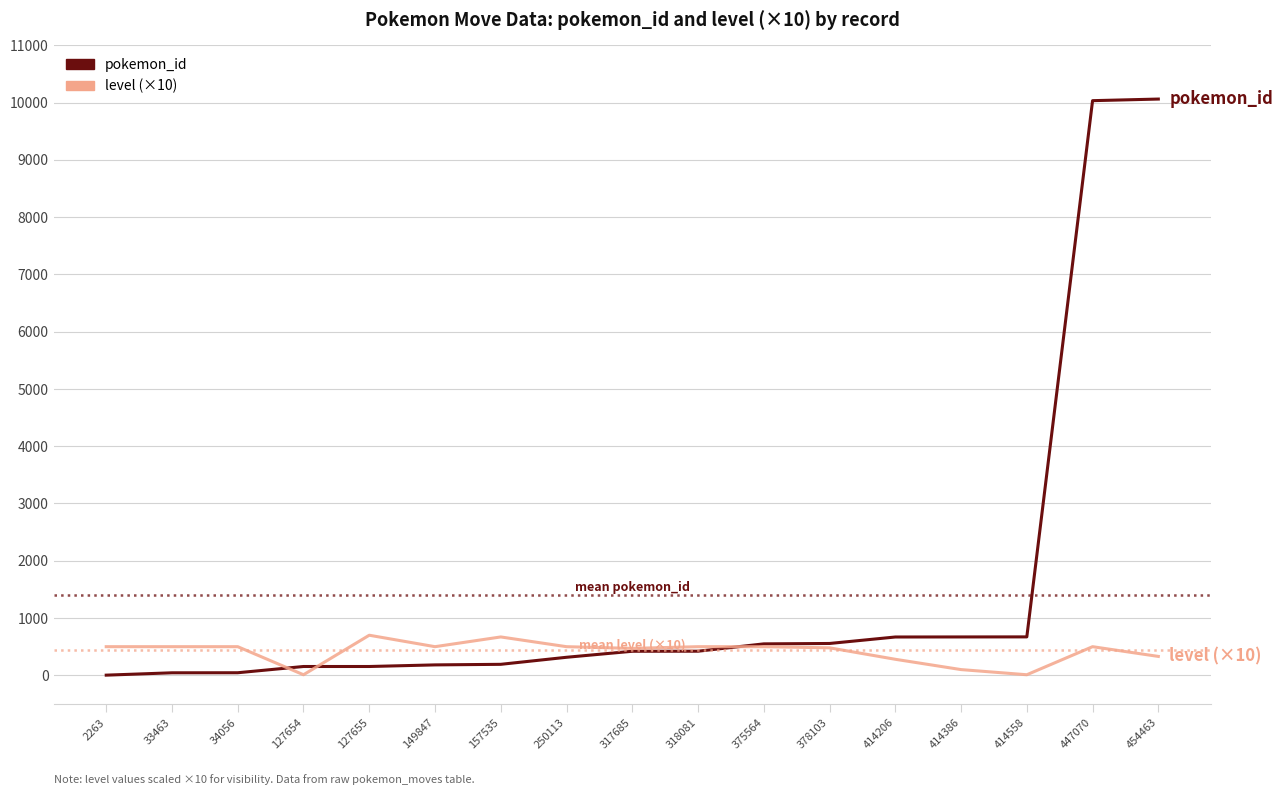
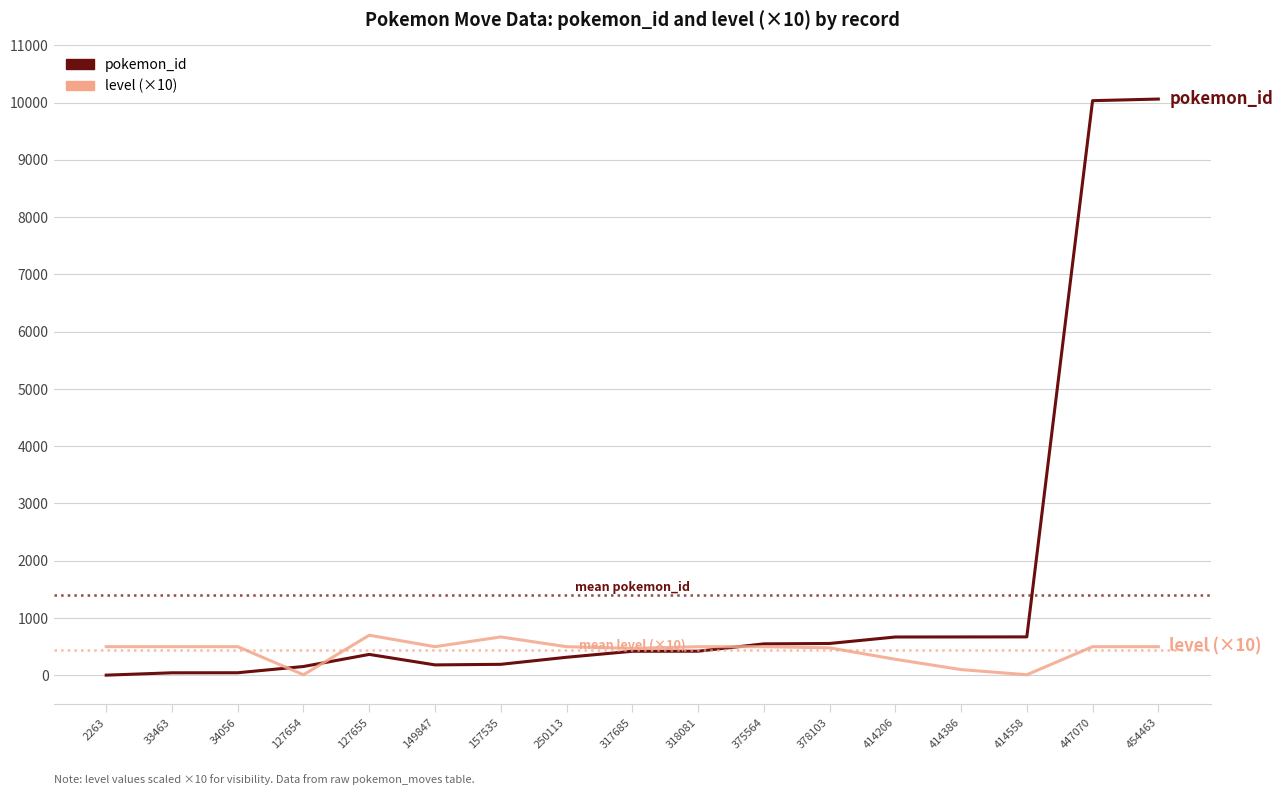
pokemon_id, 127655: 200 -> 400
level (×10), 454463: 300 -> 500
